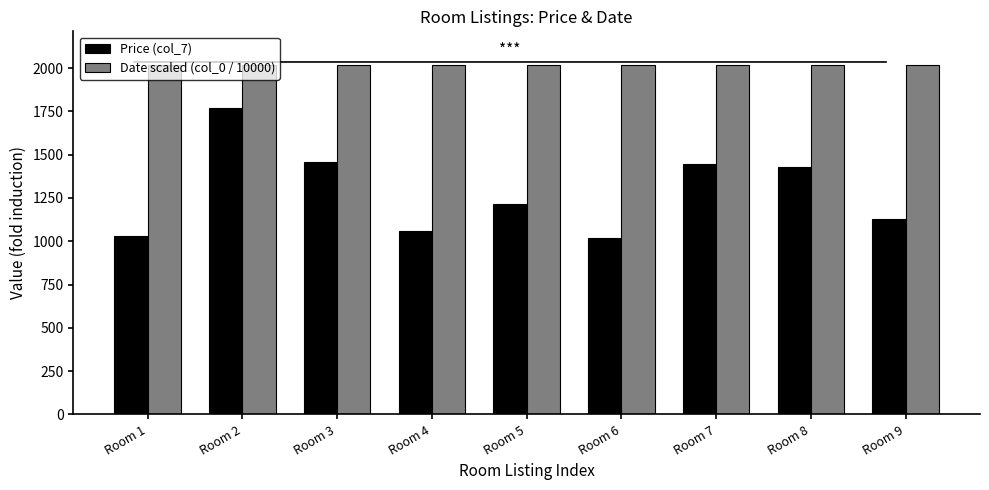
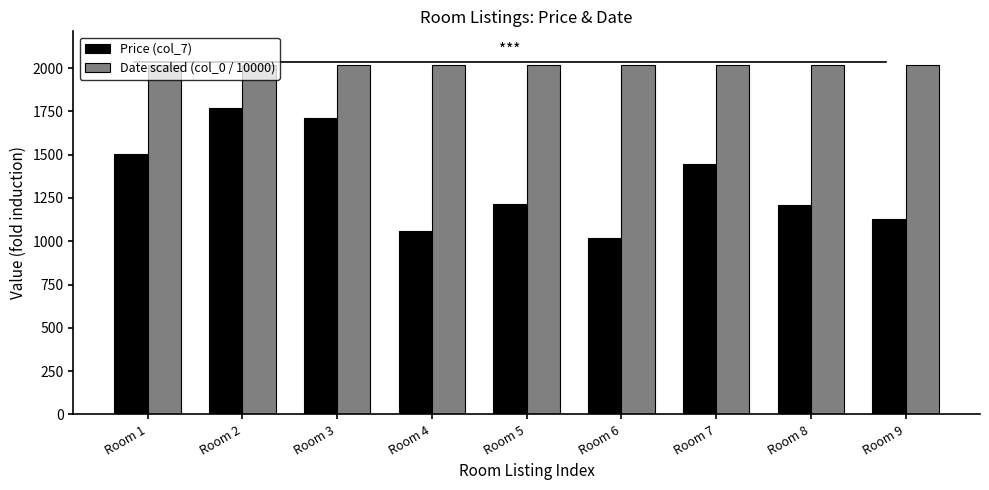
Price (col_7), Room 1: 1030 -> 1500
Price (col_7), Room 3: 1460 -> 1710
Price (col_7), Room 8: 1430 -> 1210
